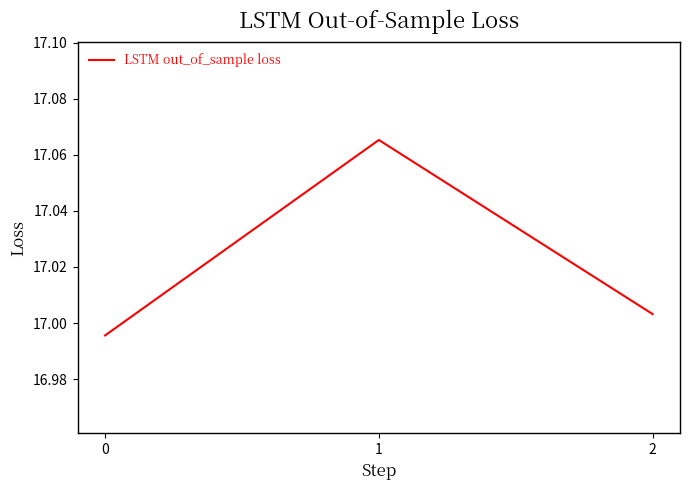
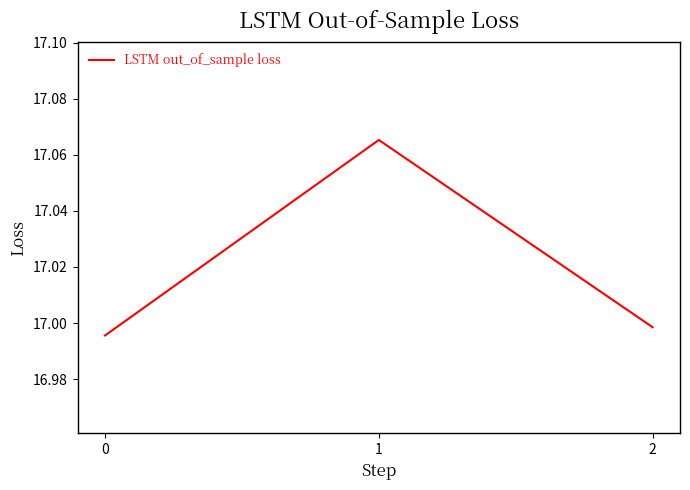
2: 17.003 -> 16.999
